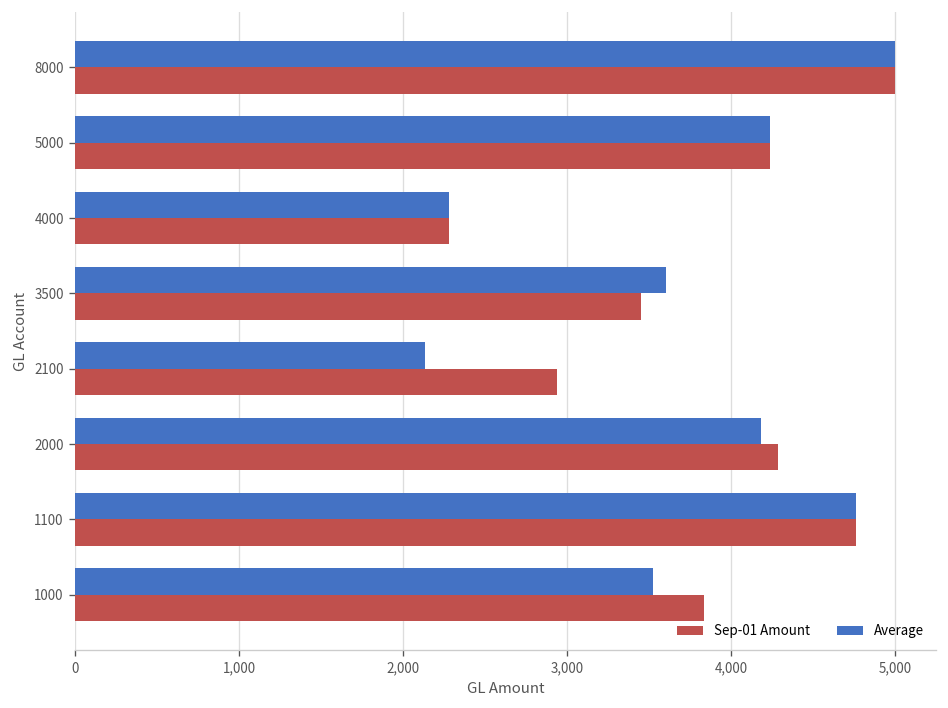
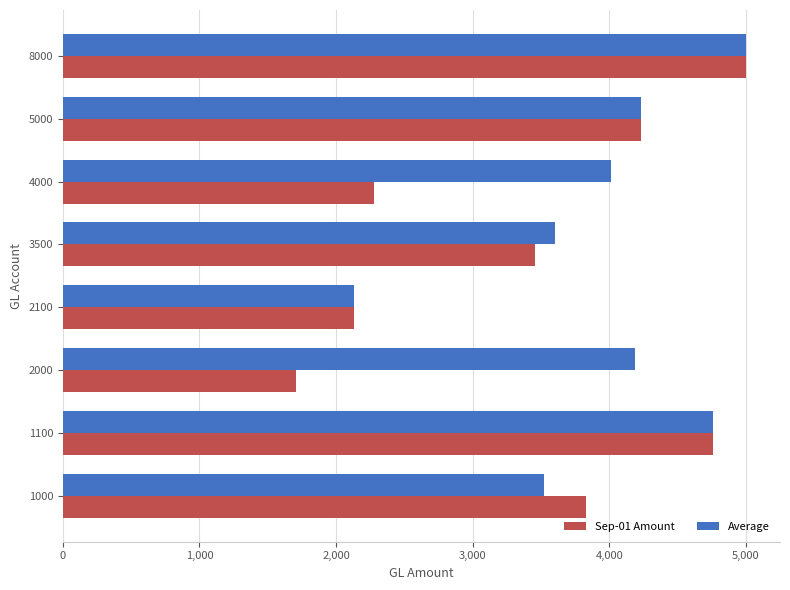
Average, 4000: 2,280 -> 4,020
Sep-01 Amount, 2100: 2,940 -> 2,130
Sep-01 Amount, 2000: 4,290 -> 1,710
